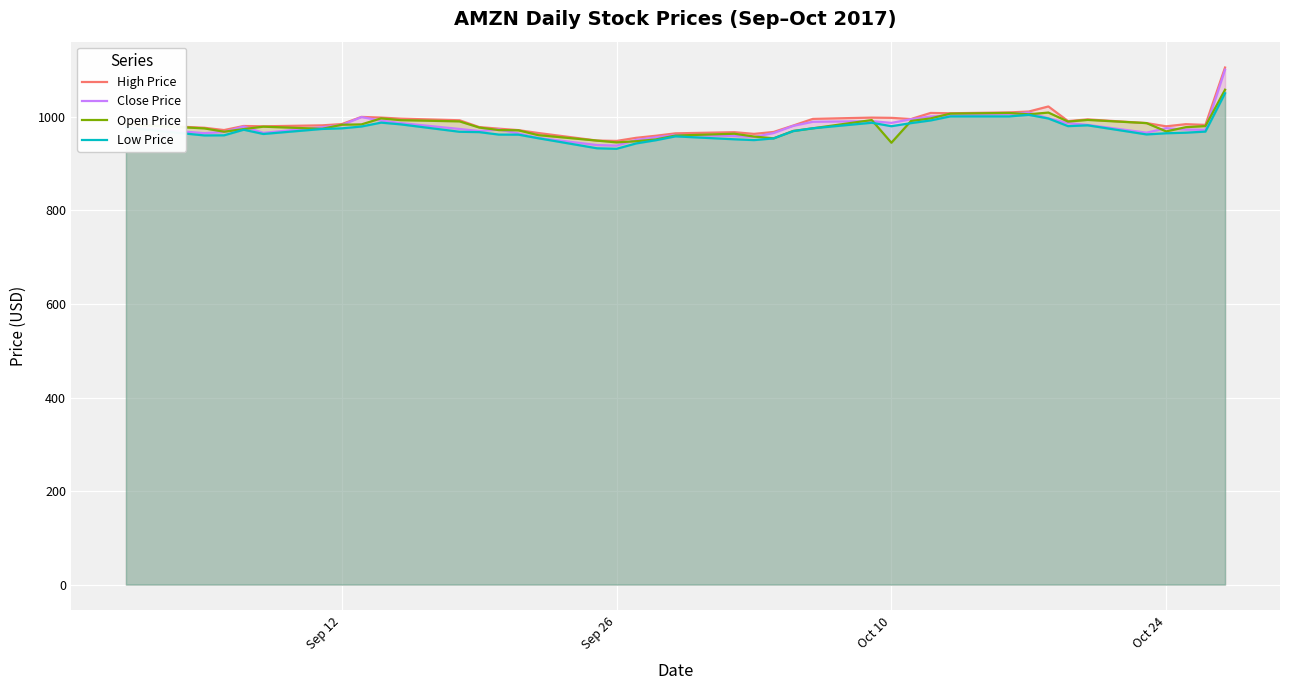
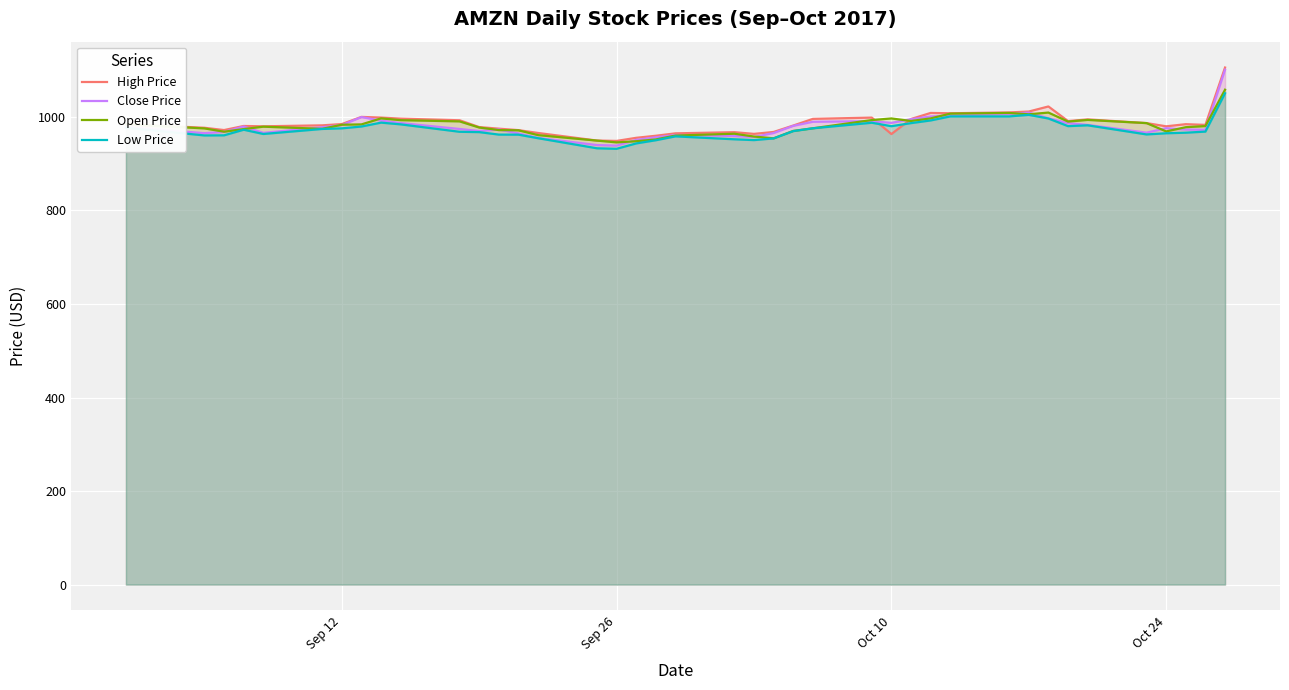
High Price, Oct 10: 1000 -> 960
Open Price, Oct 10: 940 -> 1000
